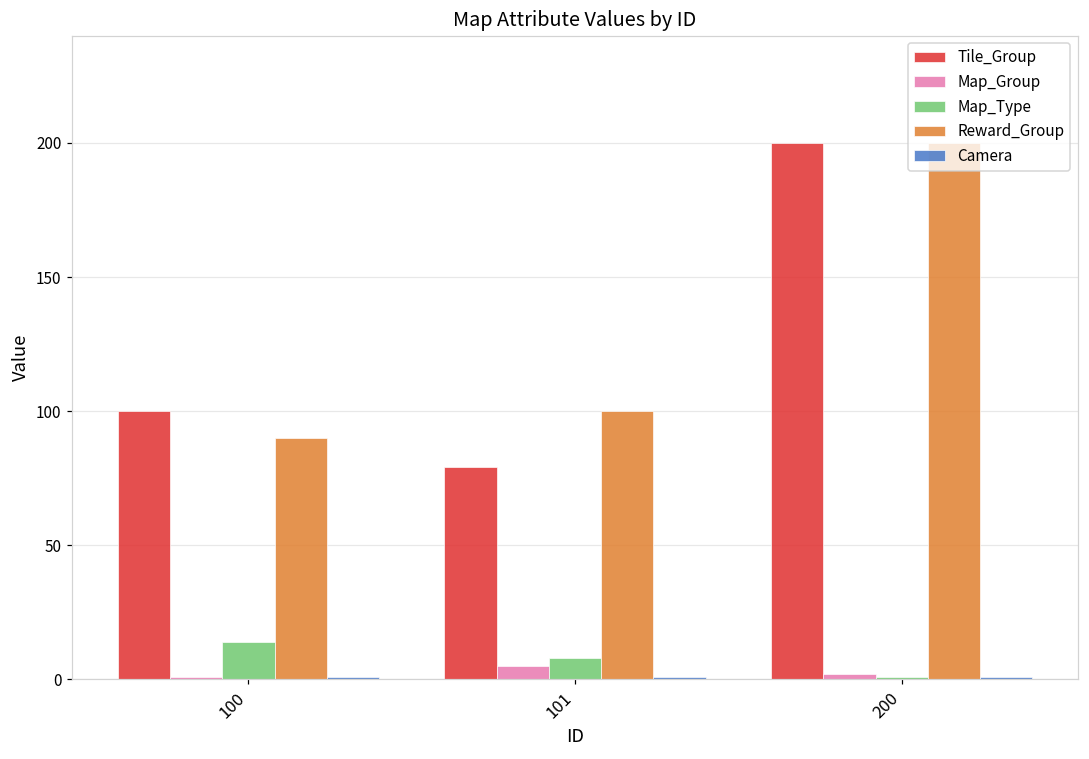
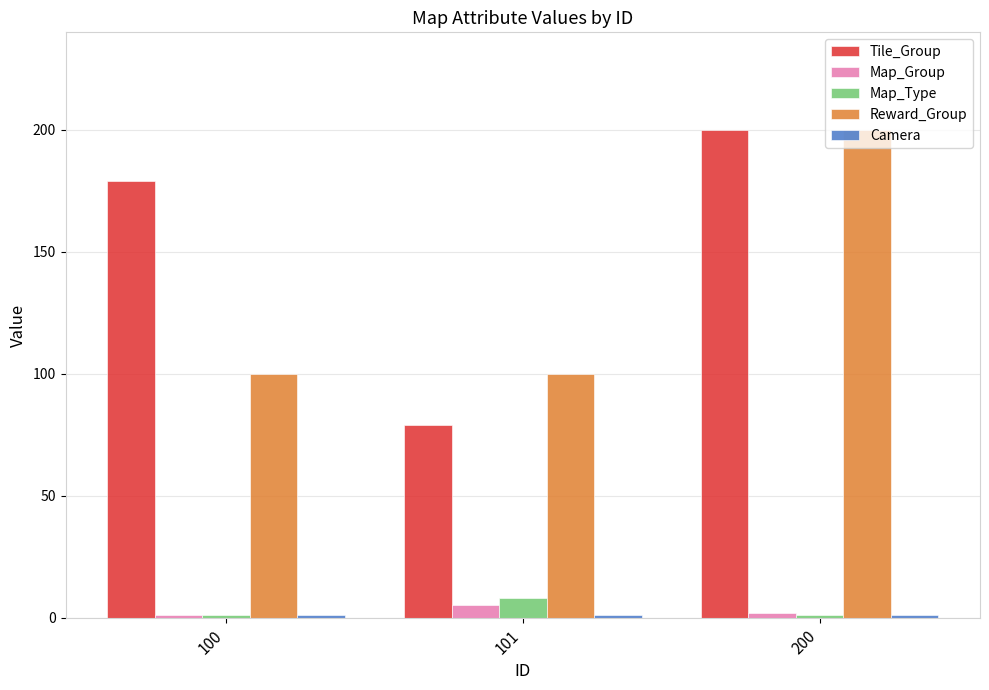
Tile_Group, 100: 100 -> 179
Map_Type, 100: 14 -> 1
Reward_Group, 100: 90 -> 100
